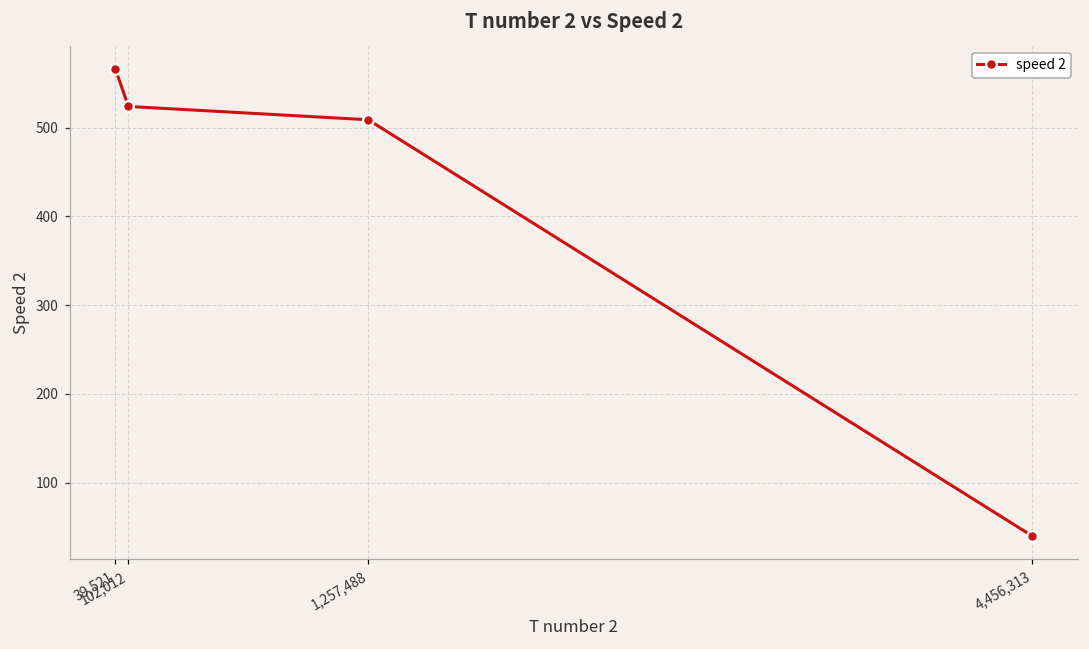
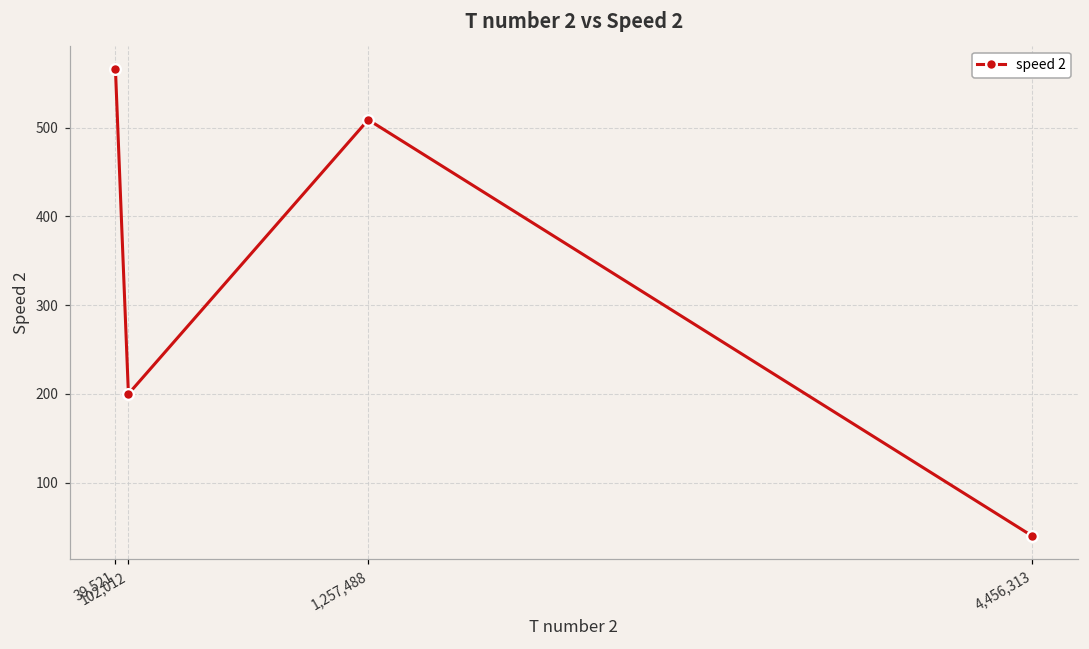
102,012: 520 -> 200
